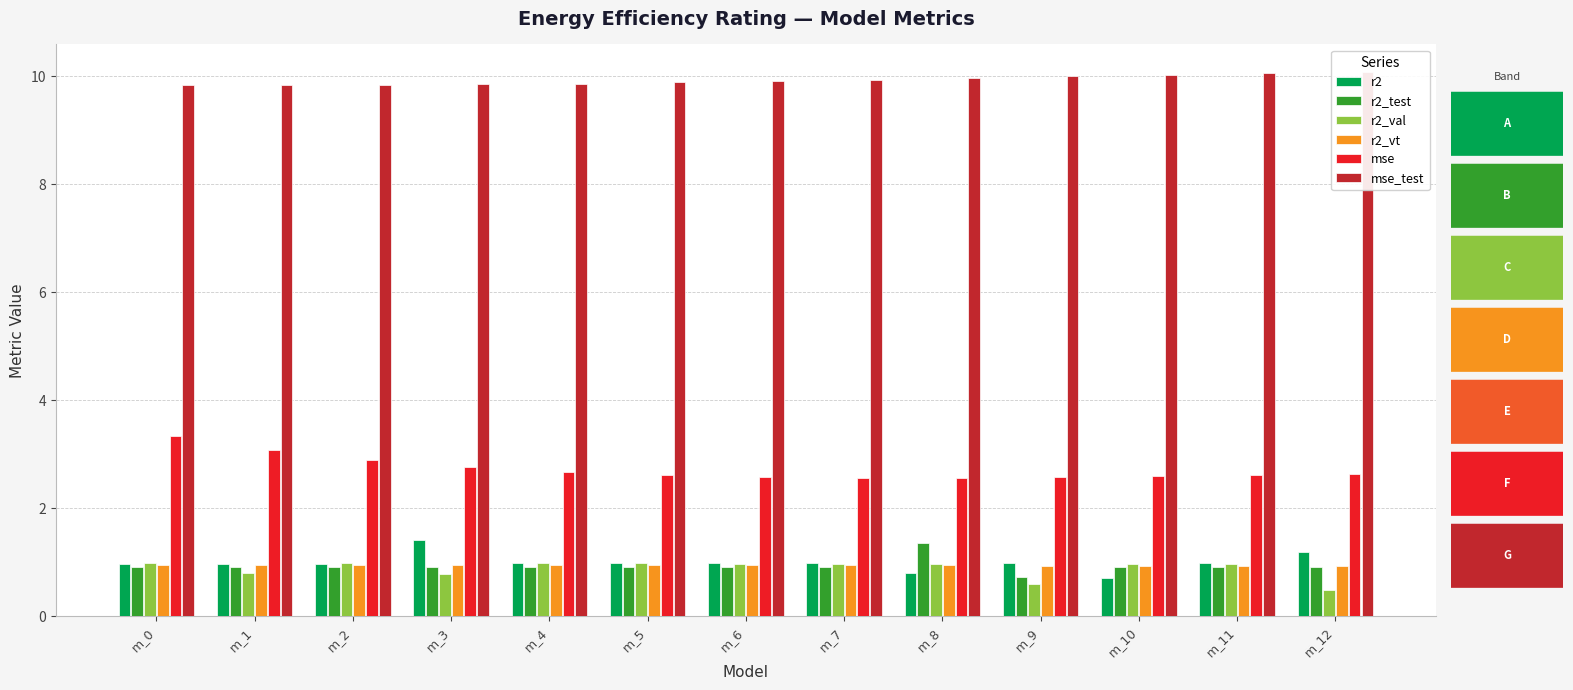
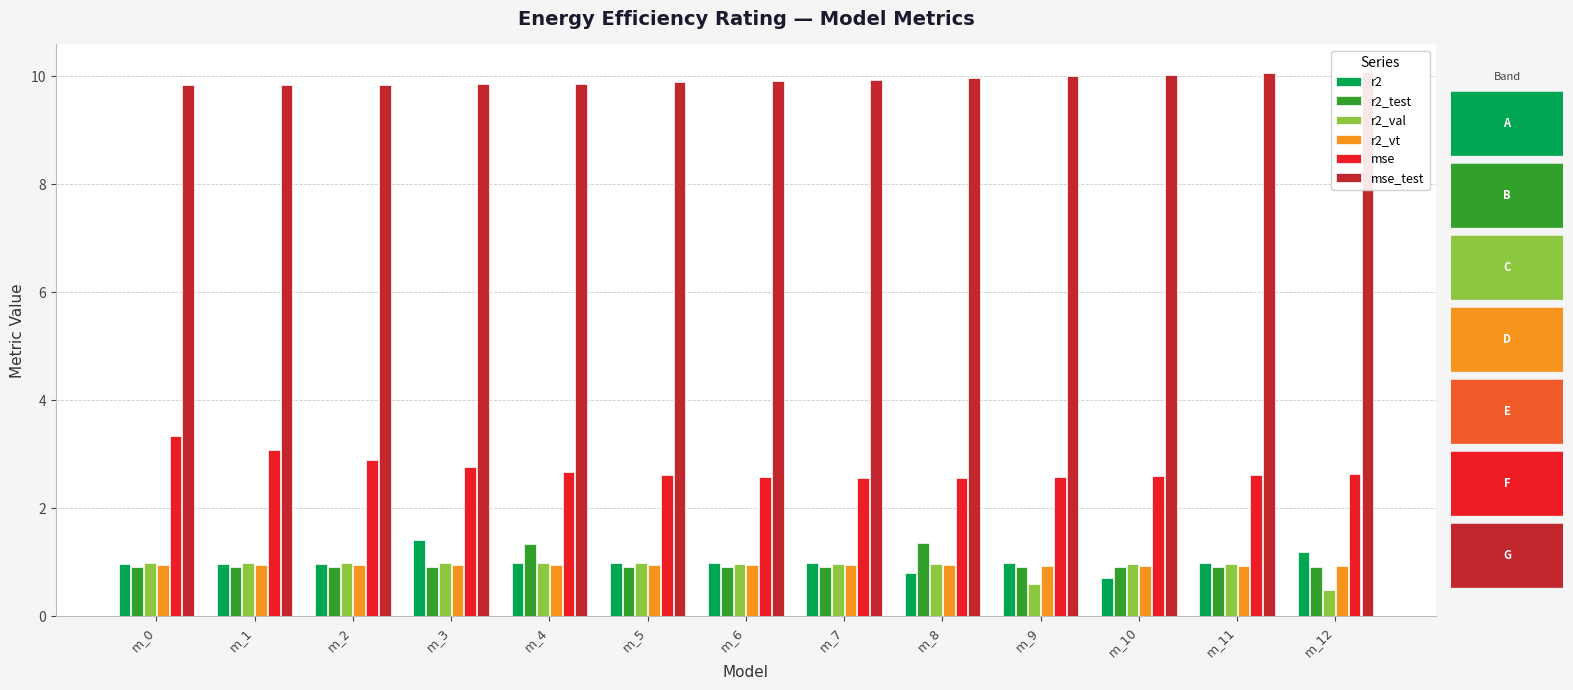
r2_val, m_1: 0.8 -> 1.0
r2_val, m_3: 0.8 -> 1.0
r2_test, m_4: 0.9 -> 1.3
r2_test, m_9: 0.7 -> 0.9
